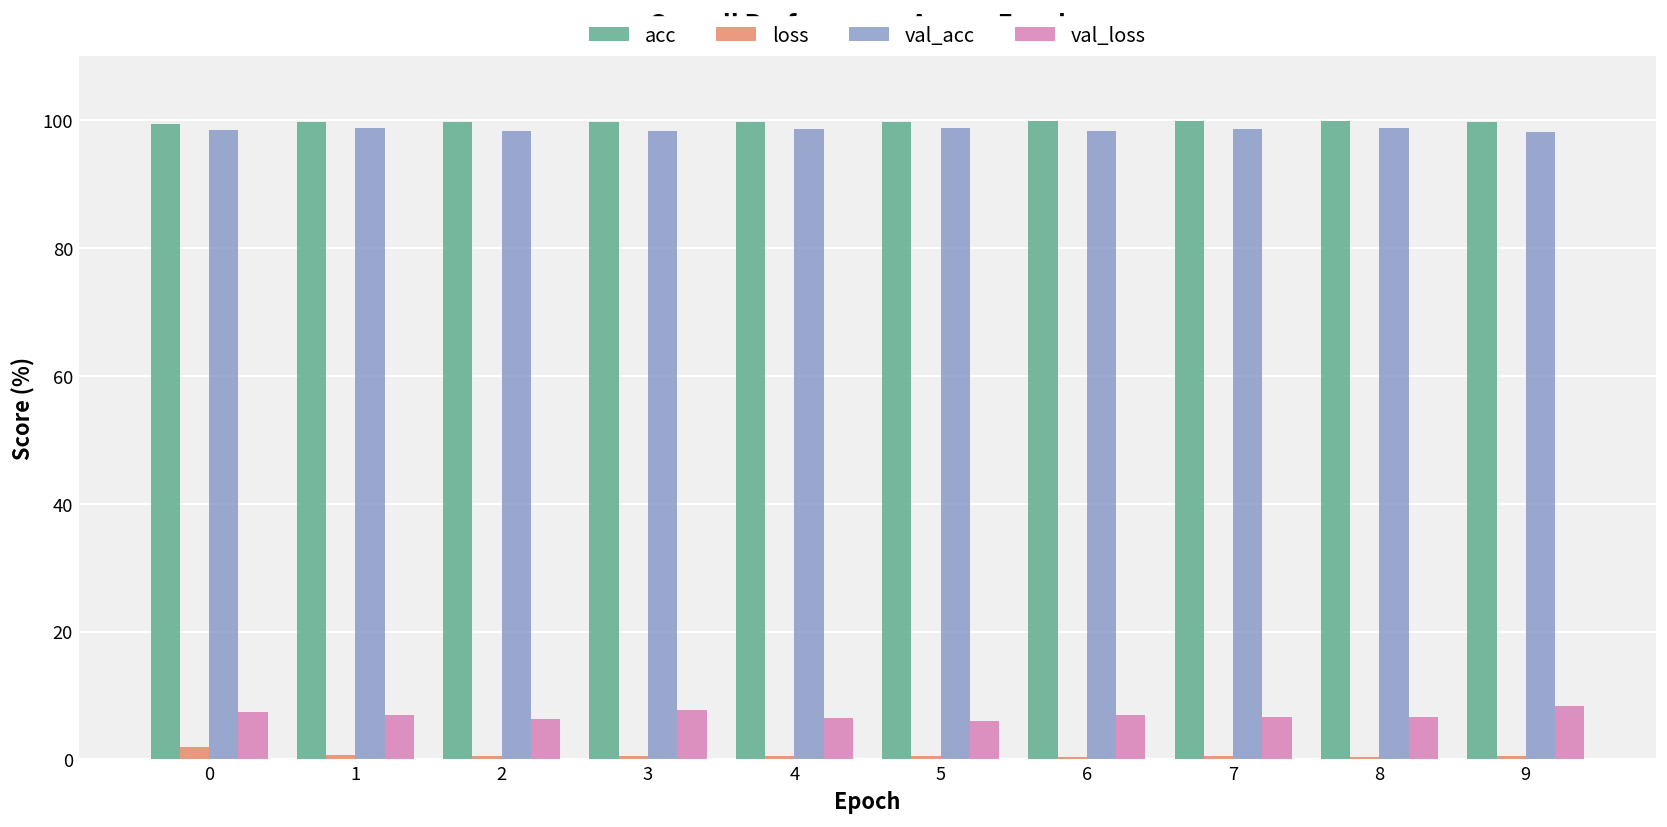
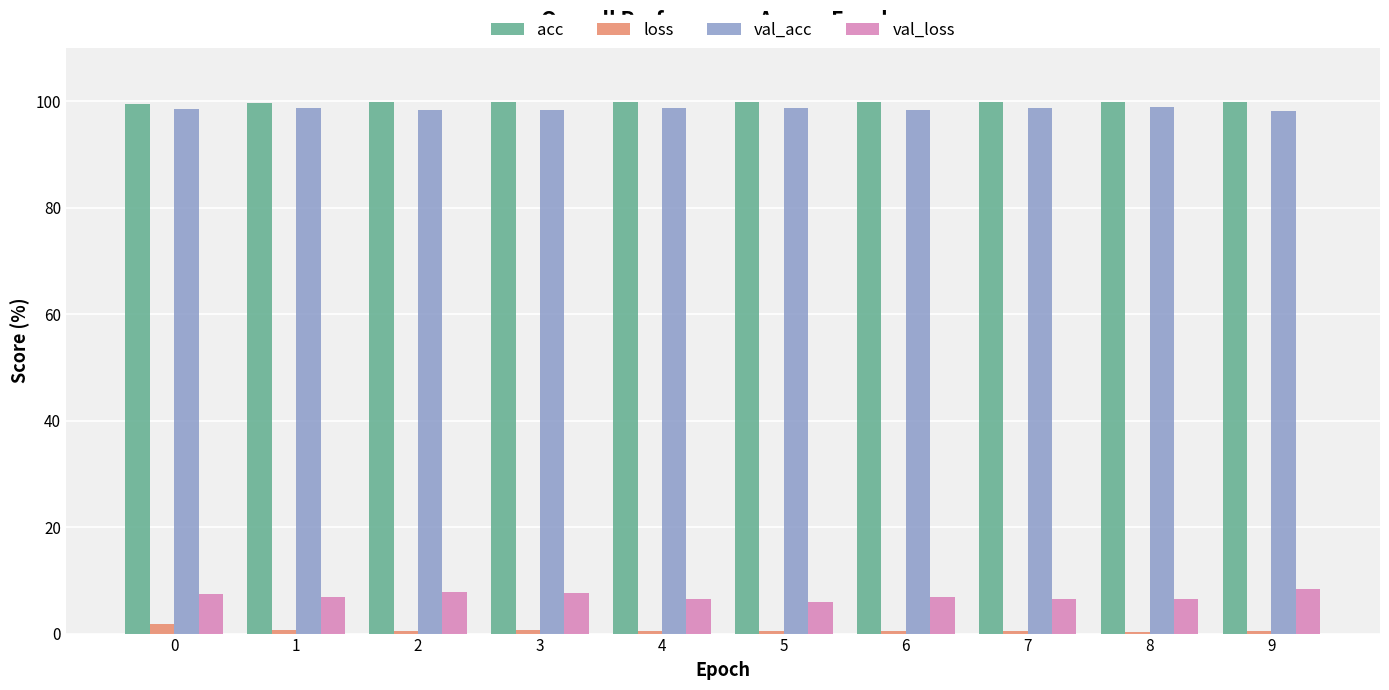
val_loss, 2: 6 -> 8
